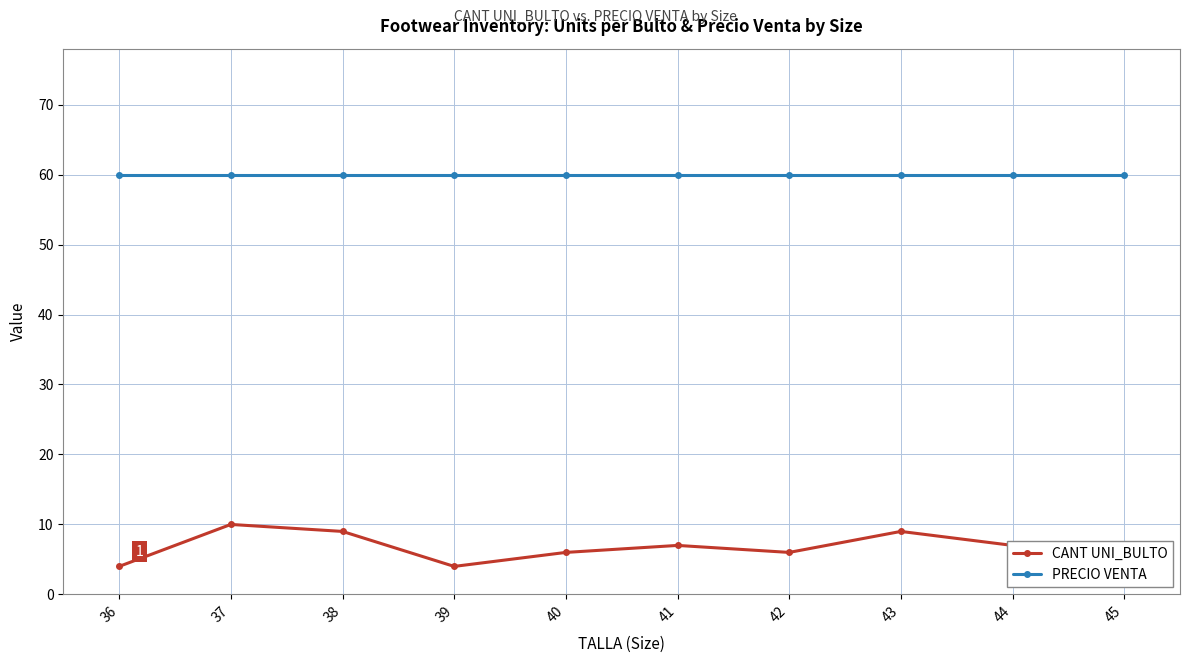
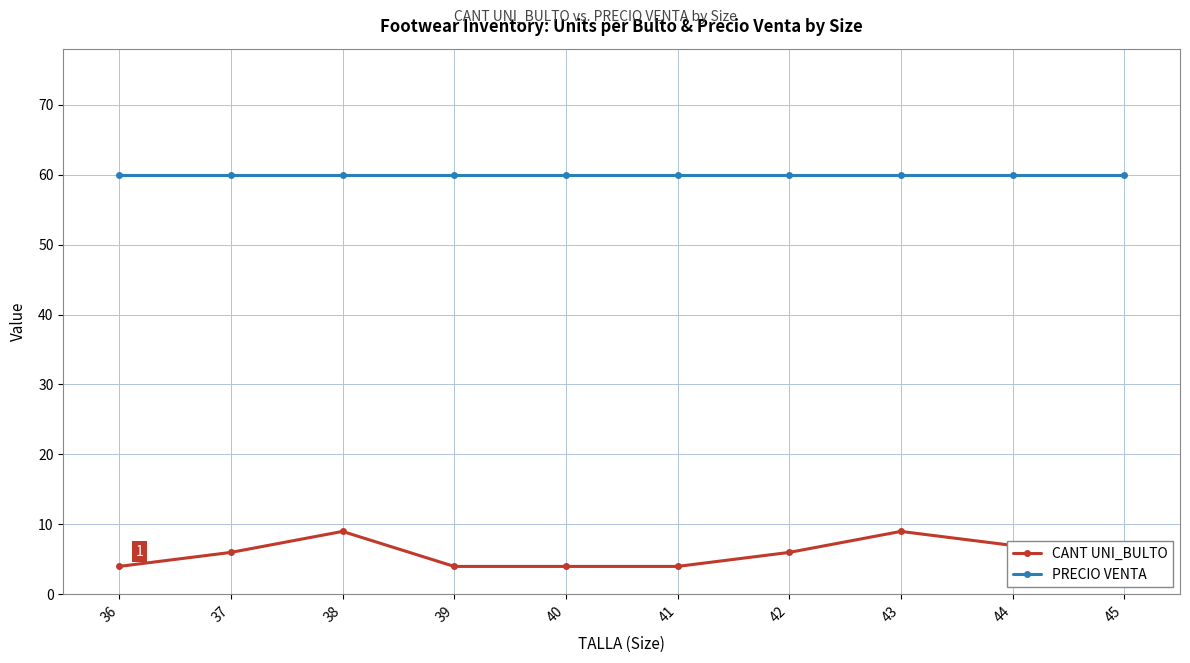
CANT UNI_BULTO, 37: 10 -> 6
CANT UNI_BULTO, 40: 6 -> 4
CANT UNI_BULTO, 41: 7 -> 4
